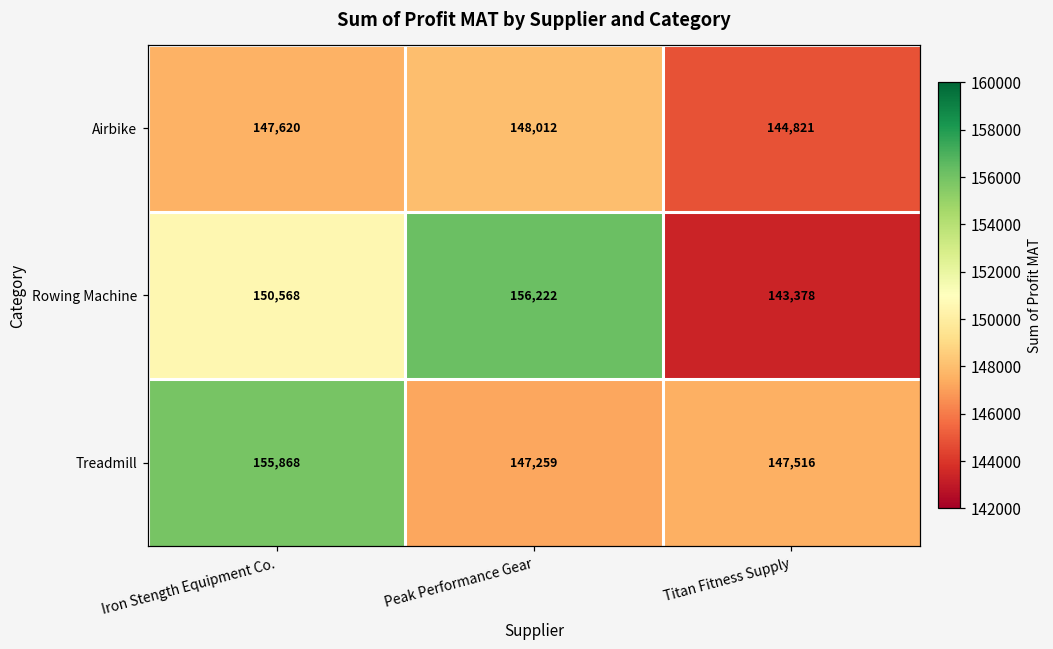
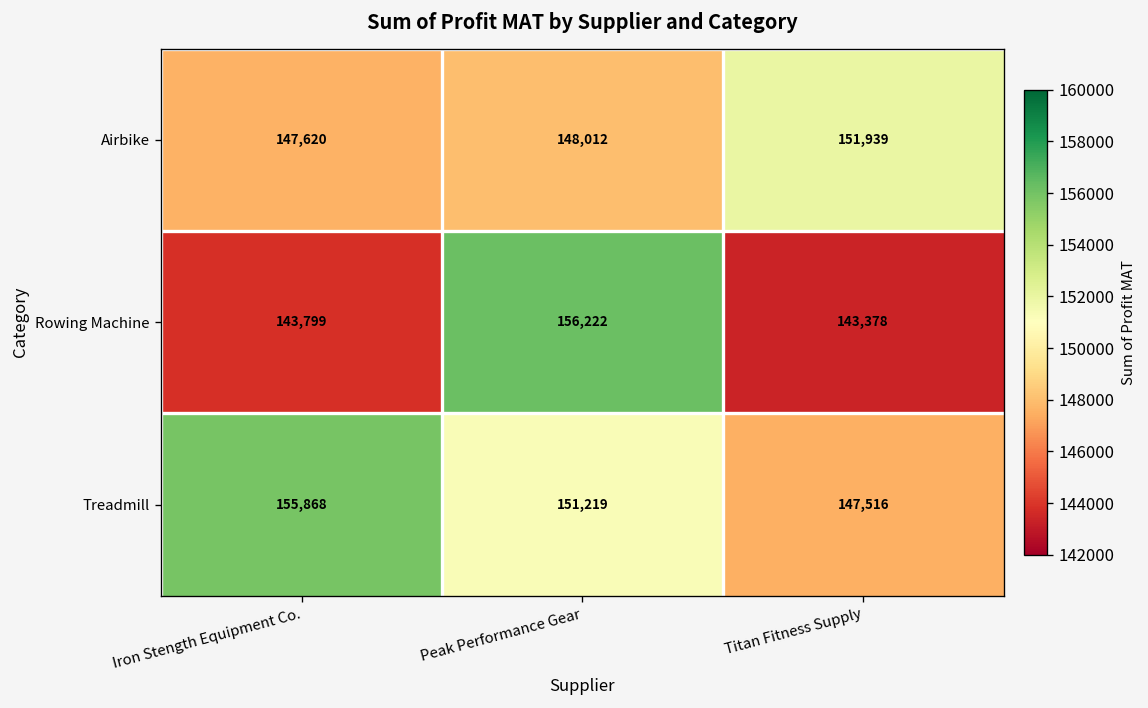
Airbike, Titan Fitness Supply: 144,821 -> 151,939
Rowing Machine, Iron Stength Equipment Co.: 150,568 -> 143,799
Treadmill, Peak Performance Gear: 147,259 -> 151,219
